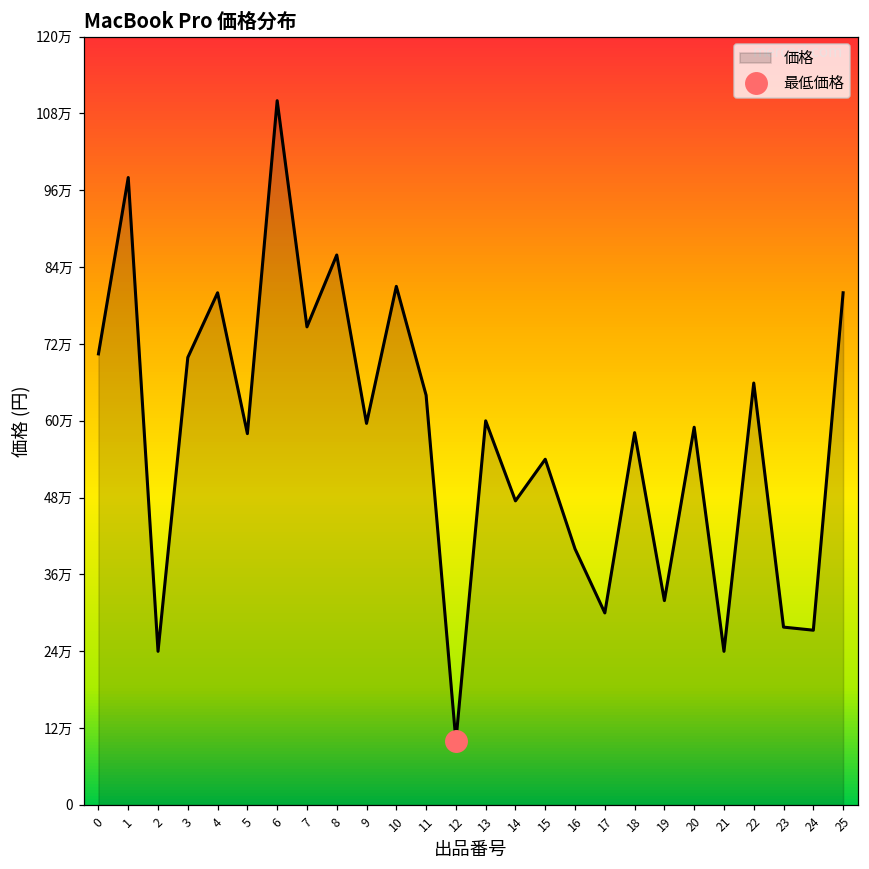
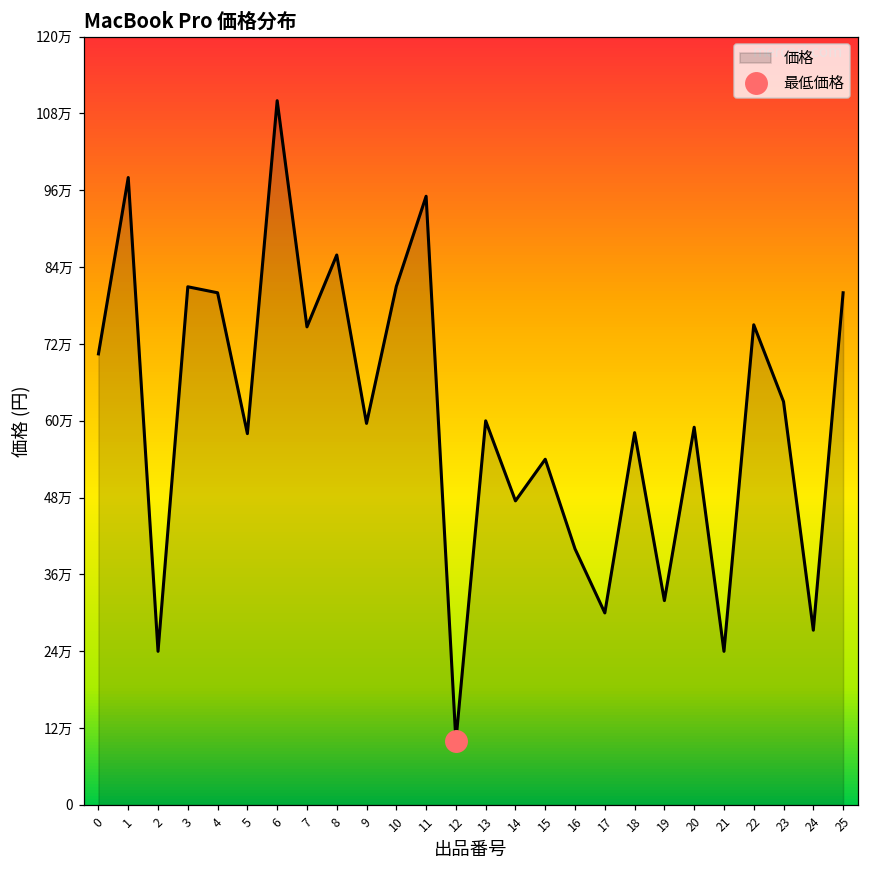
価格, 3: 70万 -> 81万
価格, 11: 64万 -> 95万
価格, 22: 66万 -> 75万
価格, 23: 28万 -> 63万
